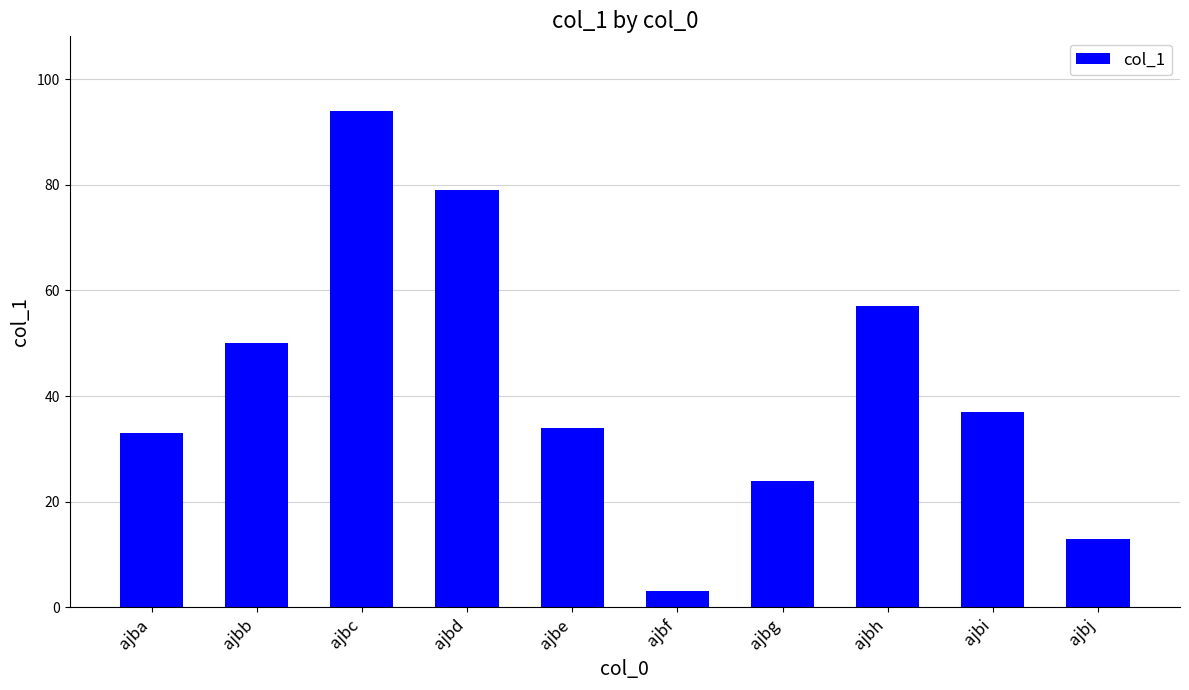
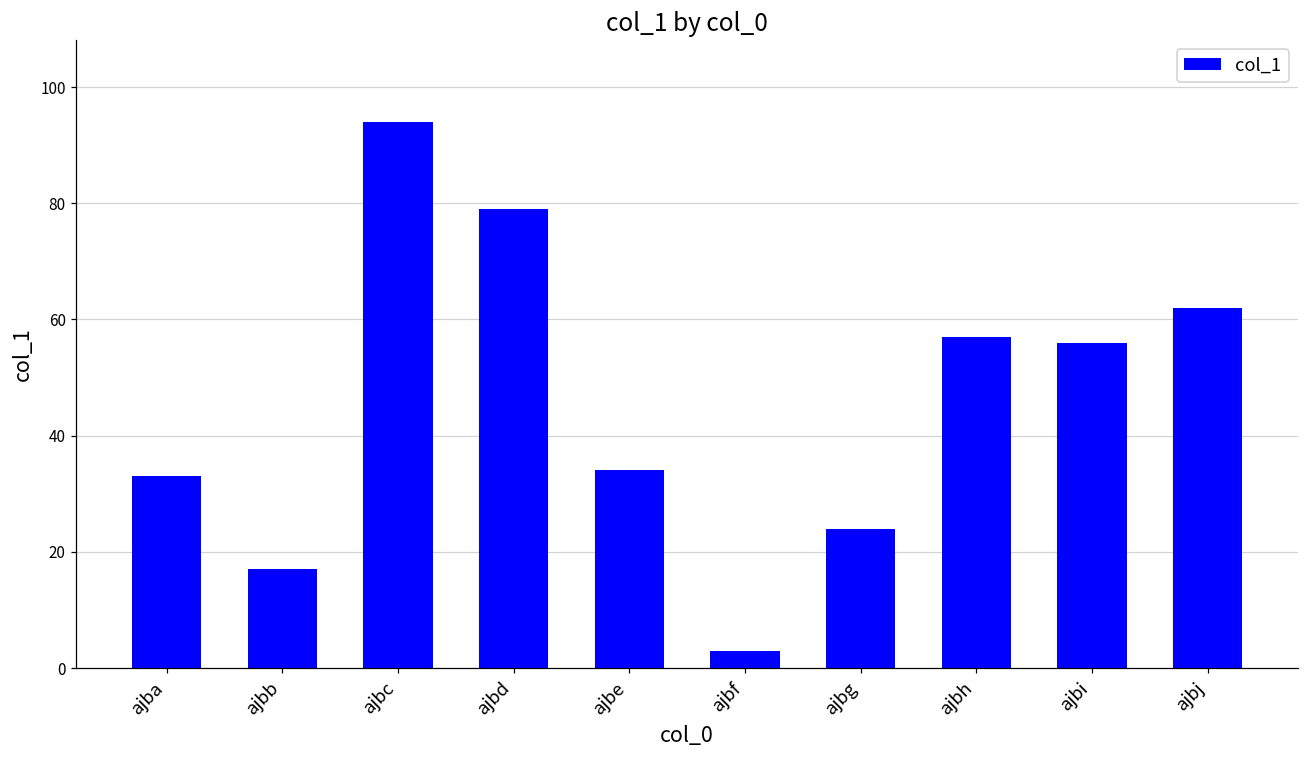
ajbb: 50 -> 17
ajbi: 37 -> 56
ajbj: 13 -> 62
